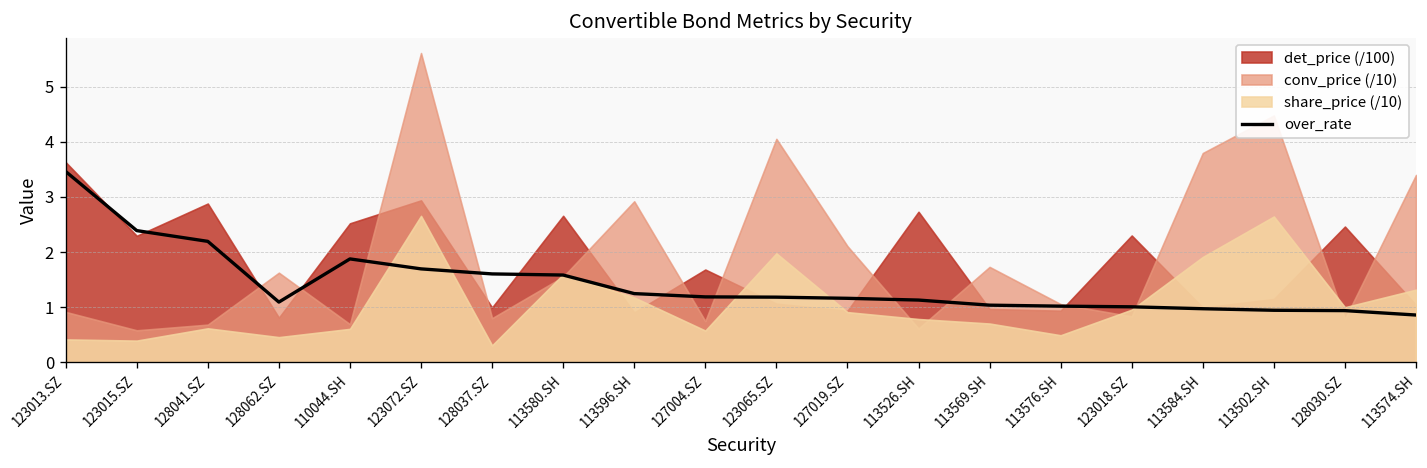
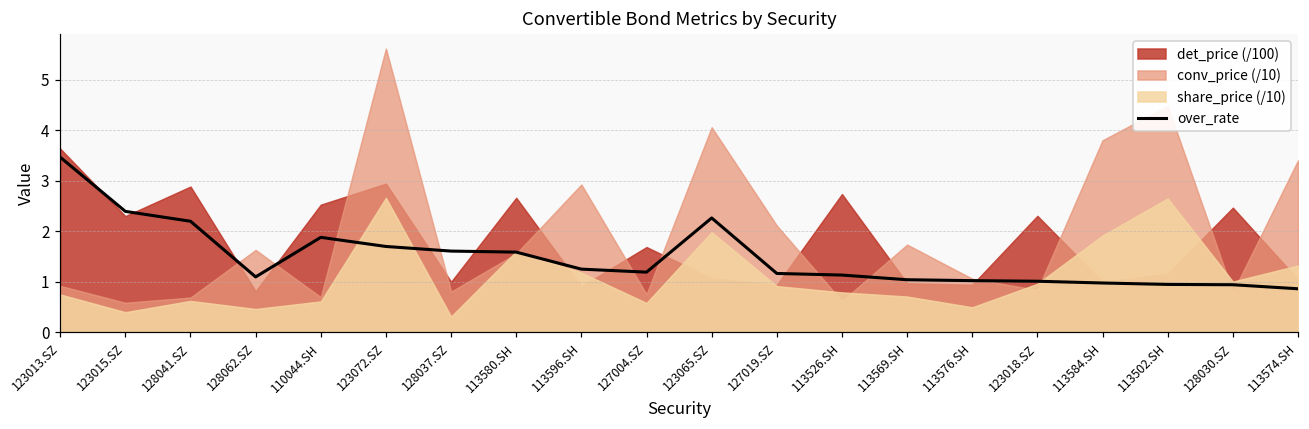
share_price (/10), 123013.SZ: 0.4 -> 0.7
over_rate, 123065.SZ: 1.2 -> 2.3
